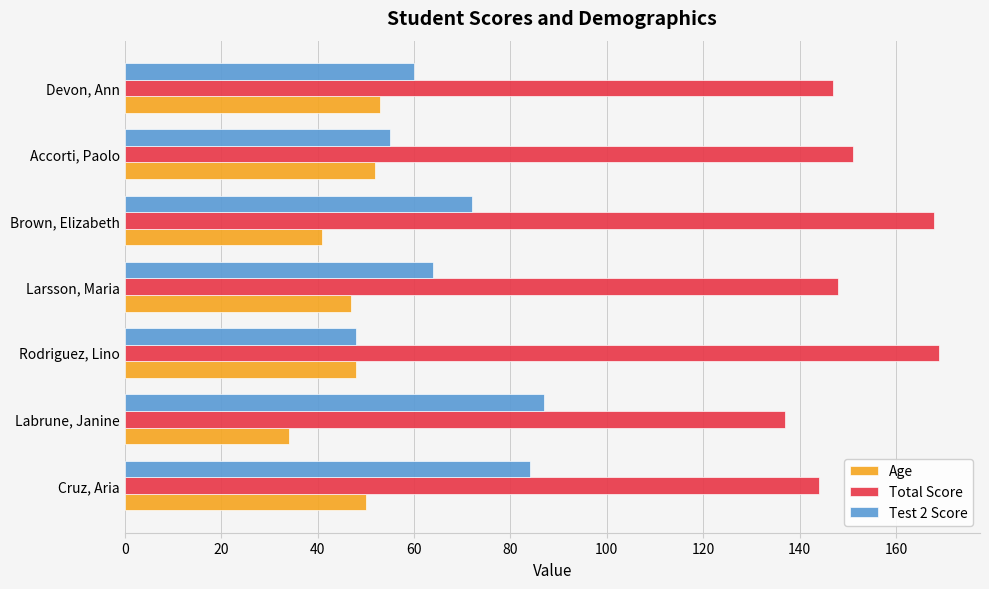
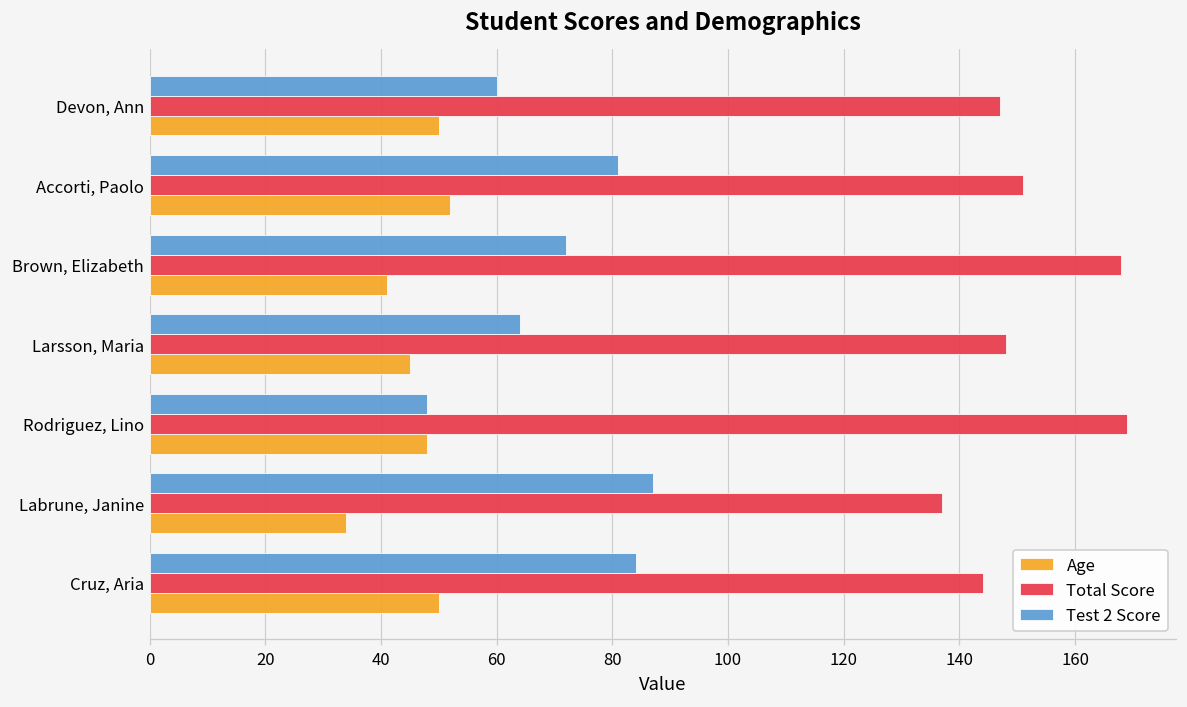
Age, Devon, Ann: 53 -> 50
Test 2 Score, Accorti, Paolo: 55 -> 81
Age, Larsson, Maria: 47 -> 45
